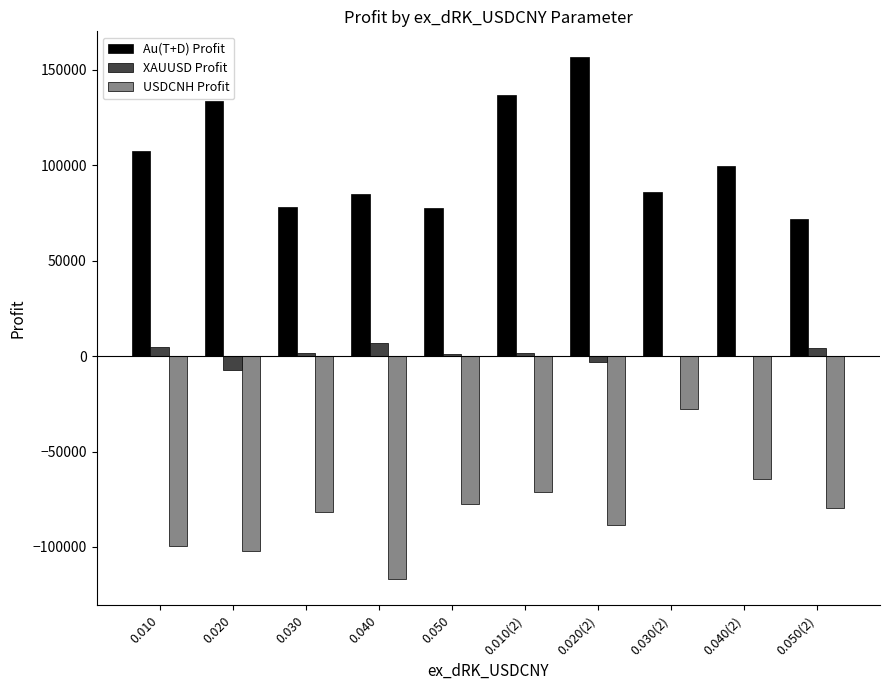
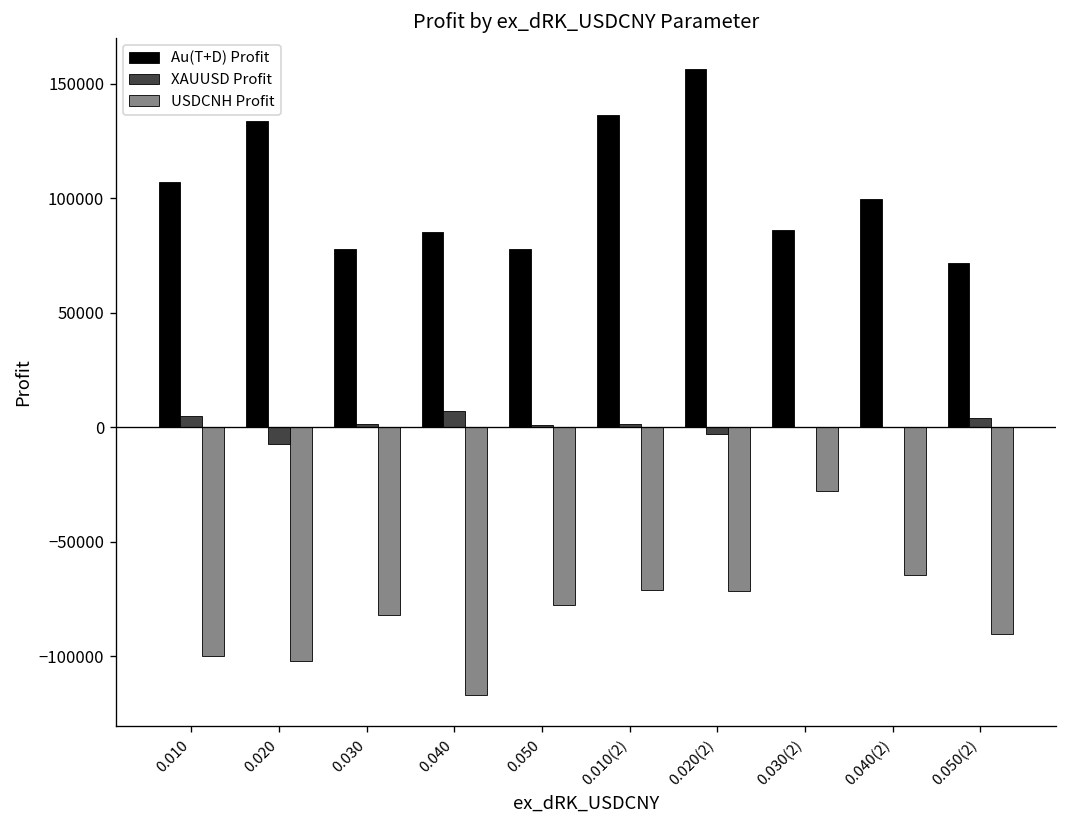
USDCNH Profit, 0.020(2): -89000 -> -72000
USDCNH Profit, 0.050(2): -80000 -> -90000
